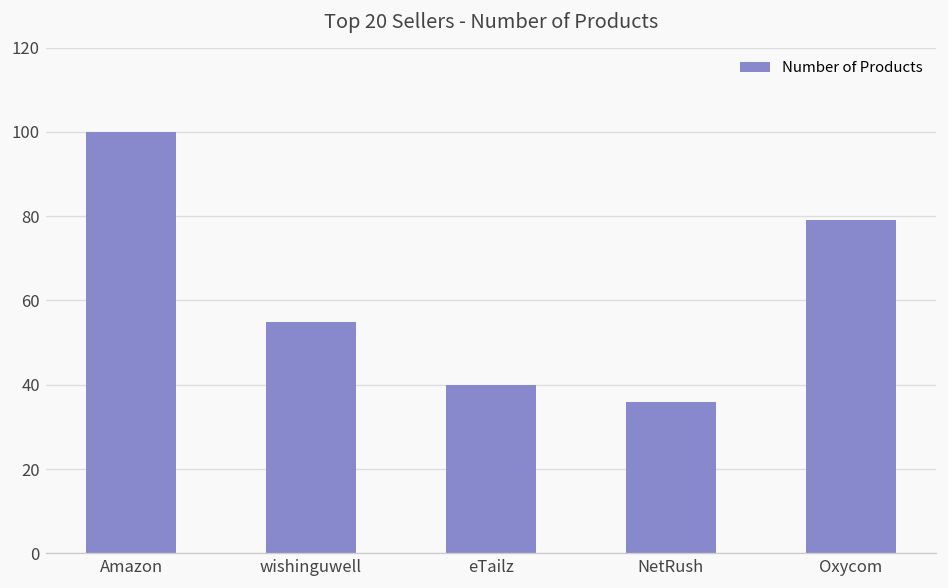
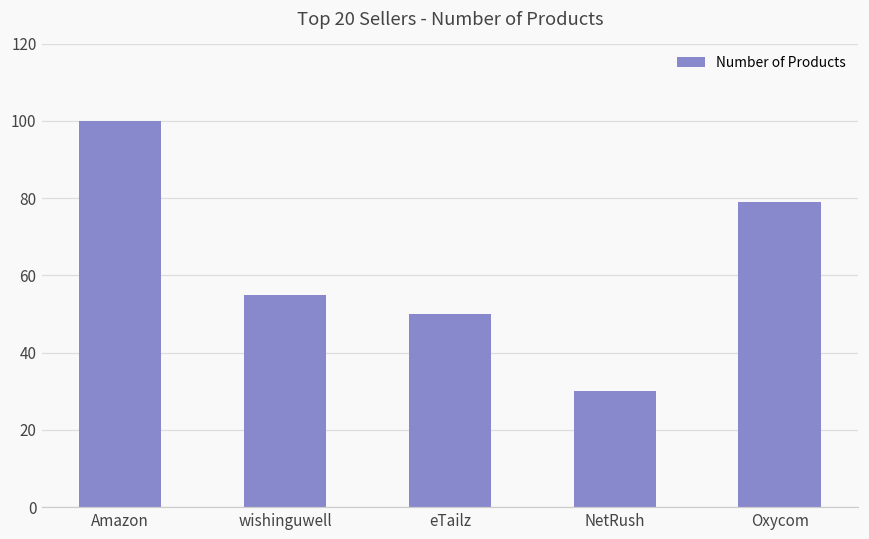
eTailz: 40 -> 50
NetRush: 36 -> 30
